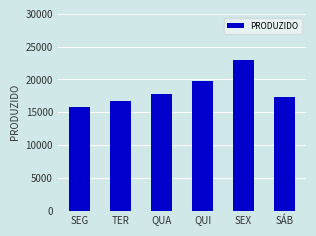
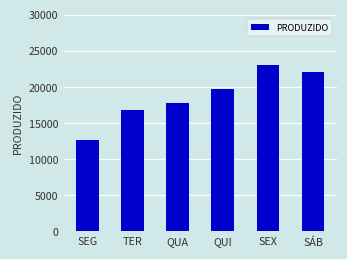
SEG: 16000 -> 13000
SÁB: 17000 -> 22000
